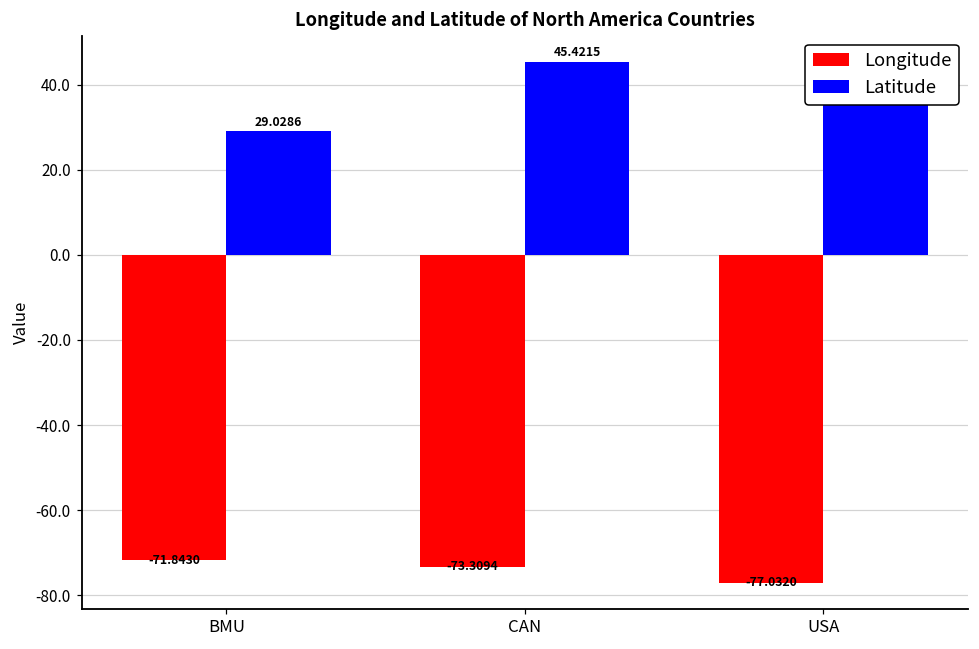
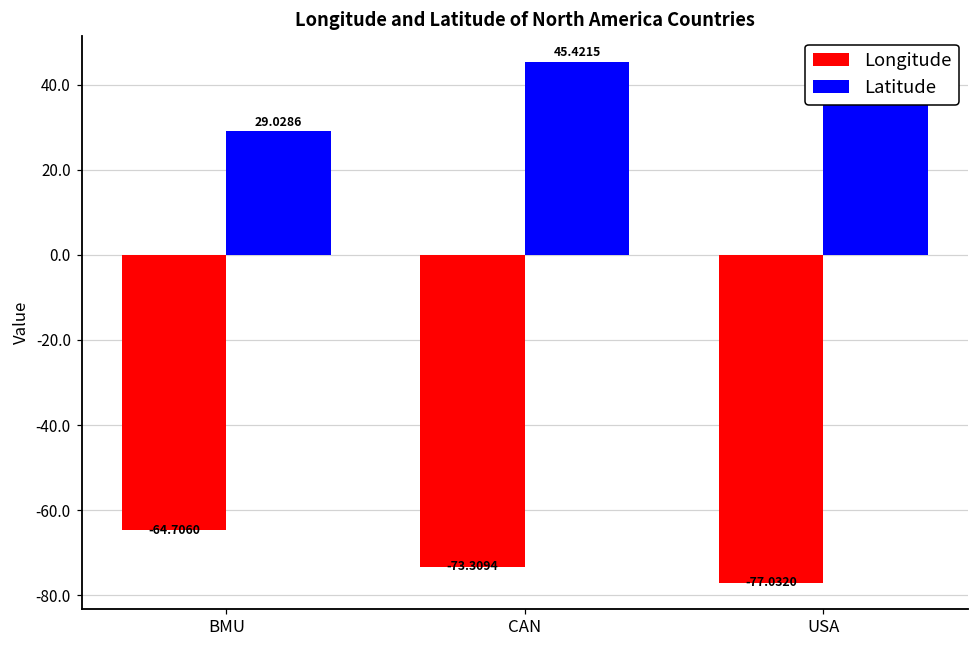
Longitude, BMU: -71.8430 -> -64.7060
